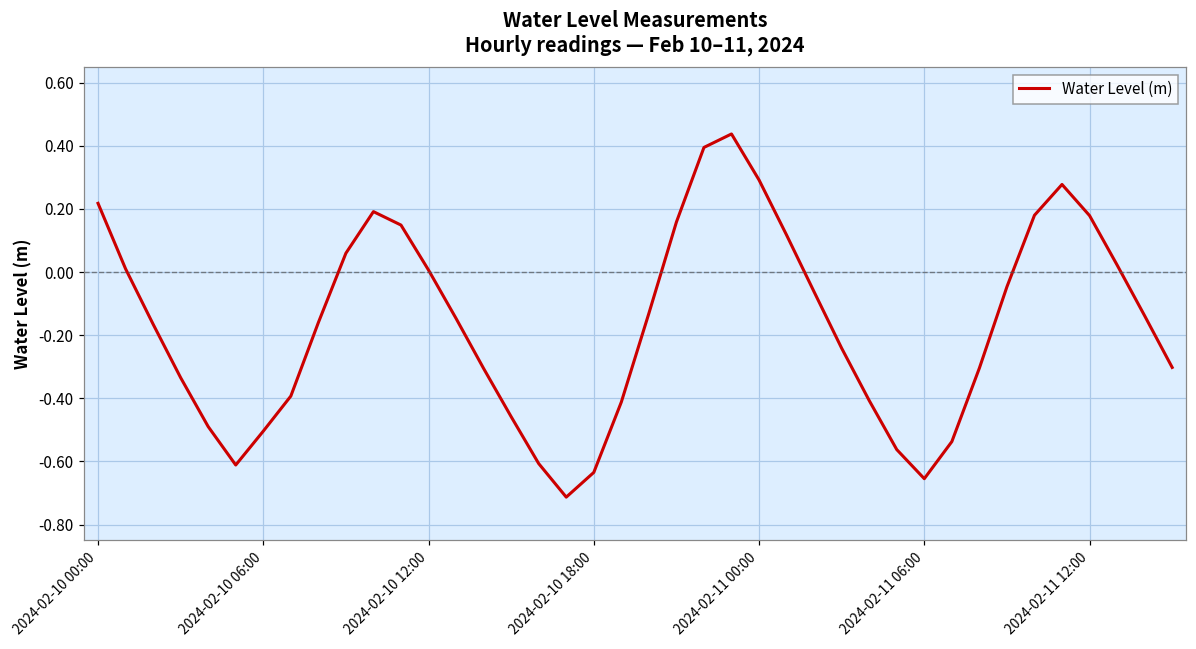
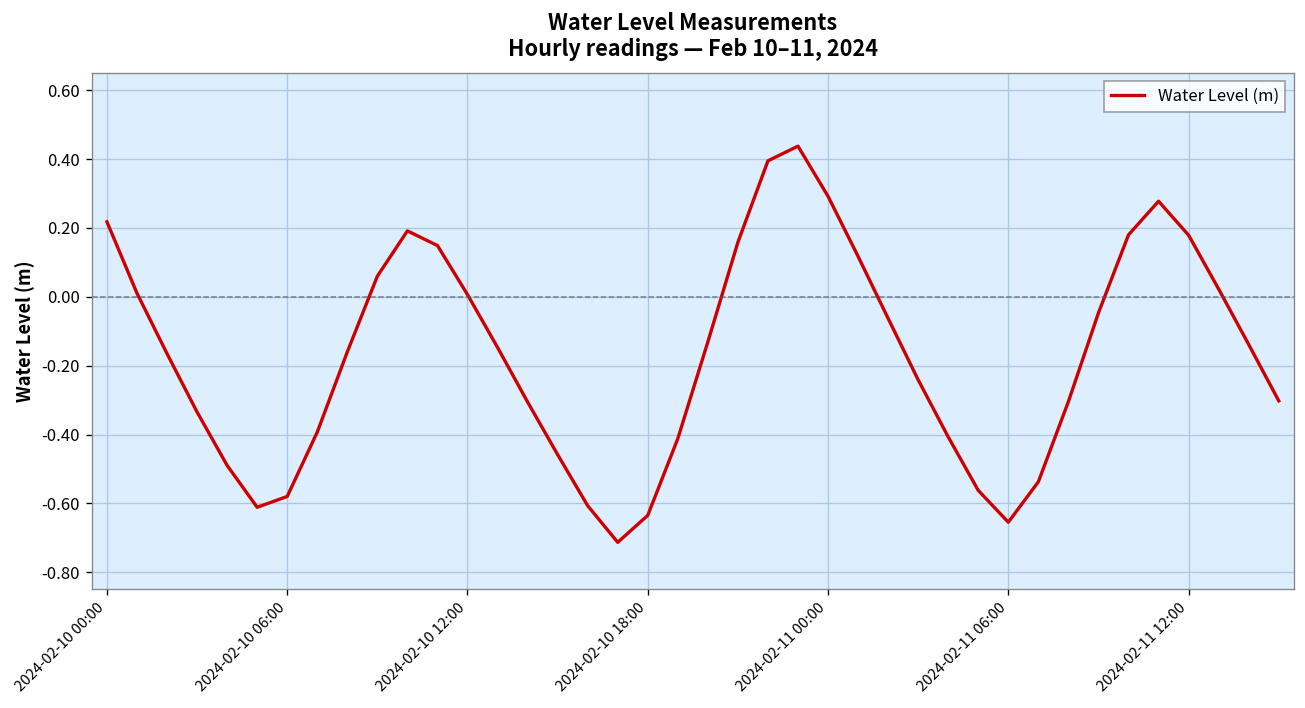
2024-02-10 06:00: -0.50 -> -0.58
